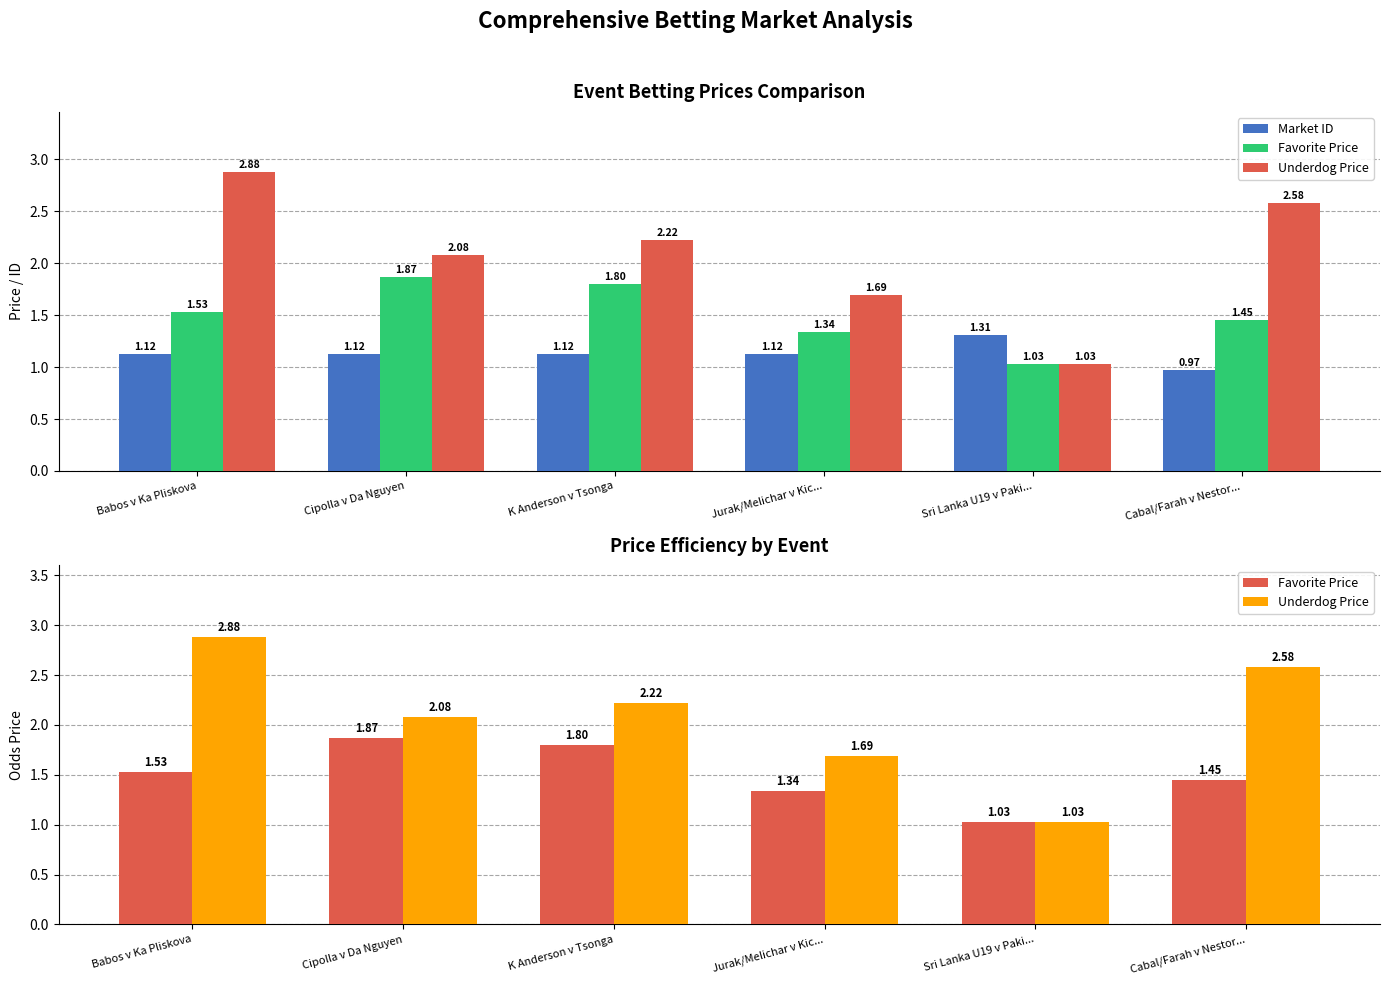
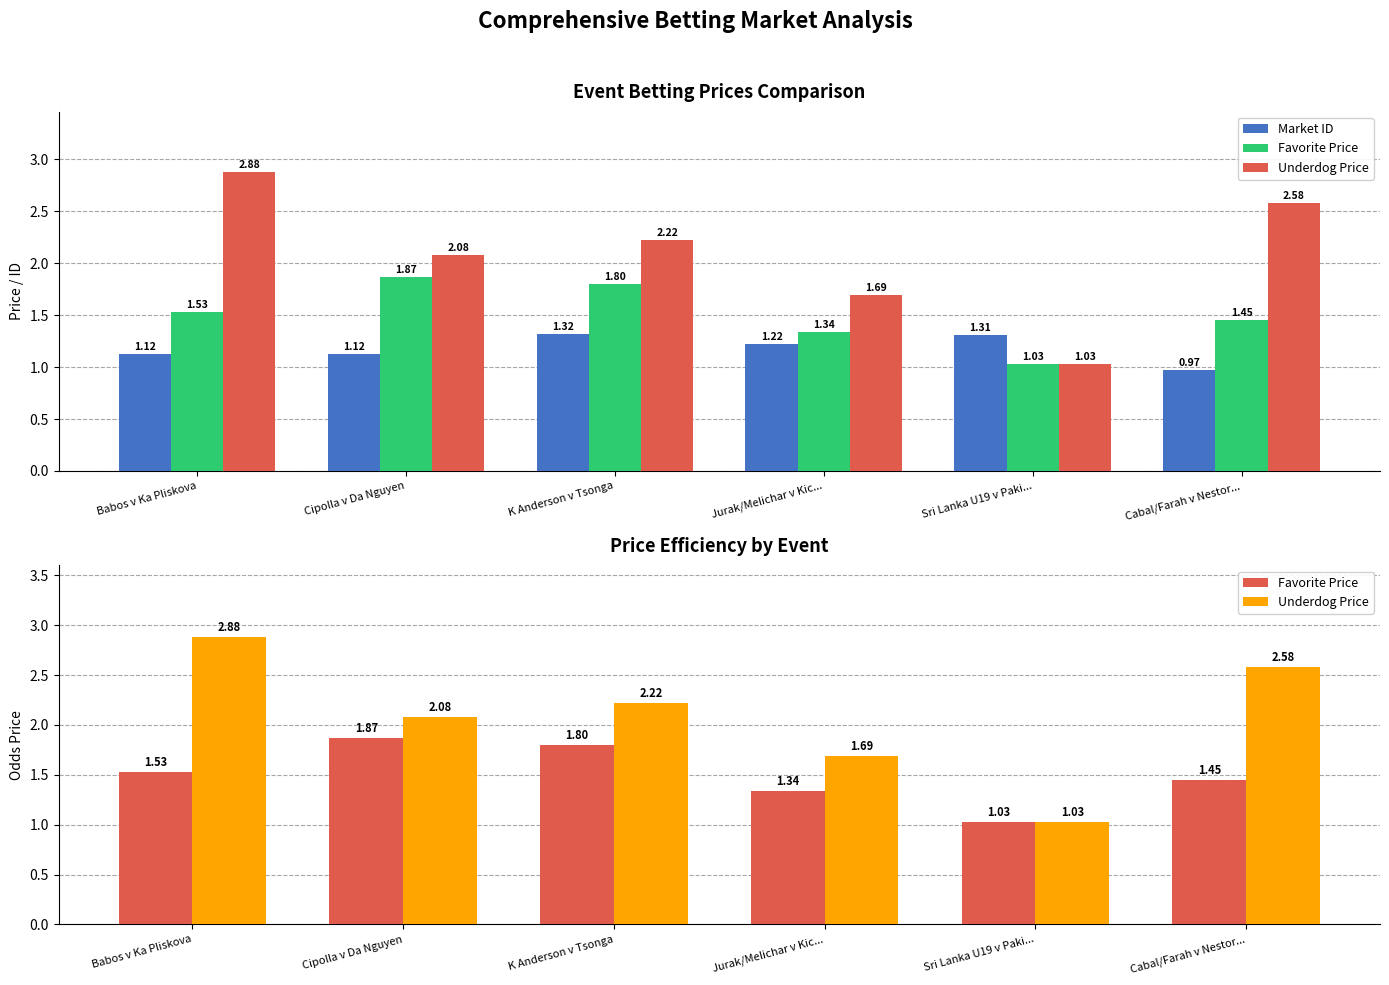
Event Betting Prices Comparison, Market ID, K Anderson v Tsonga: 1.12 -> 1.32
Event Betting Prices Comparison, Market ID, Jurak/Melichar v Kic...: 1.12 -> 1.22
